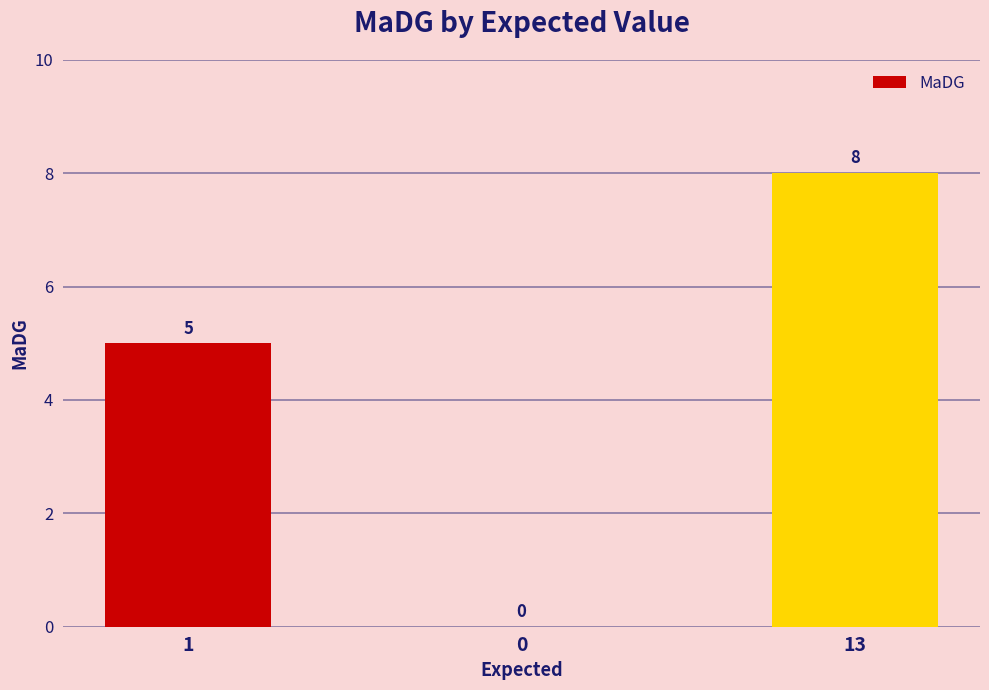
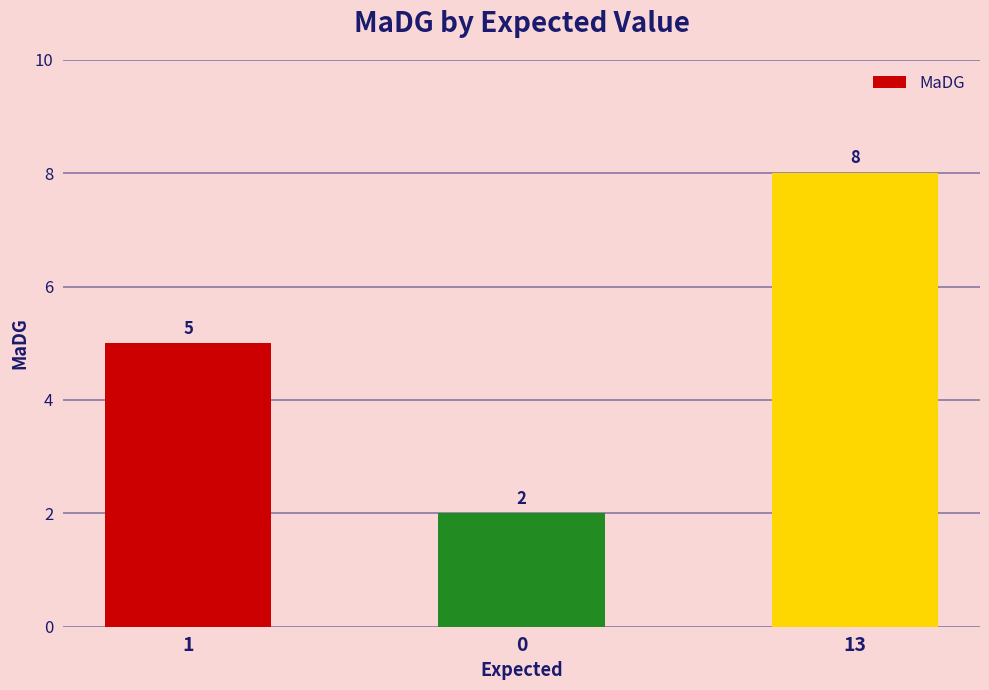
0: 0 -> 2
